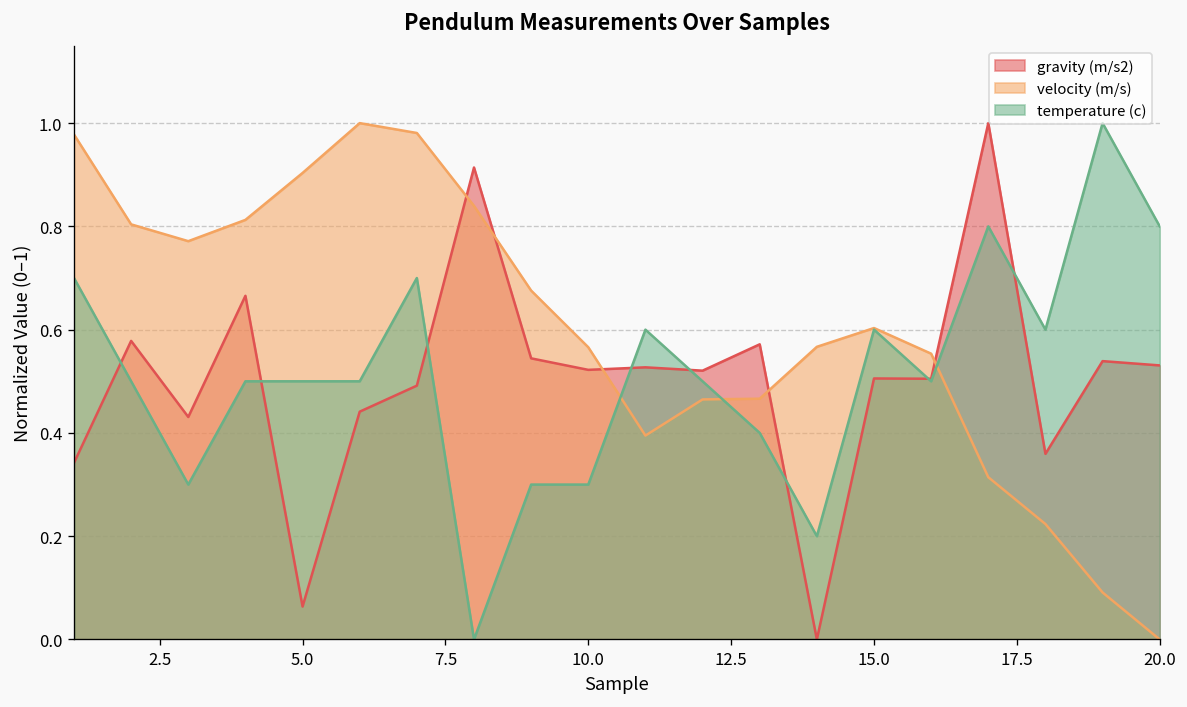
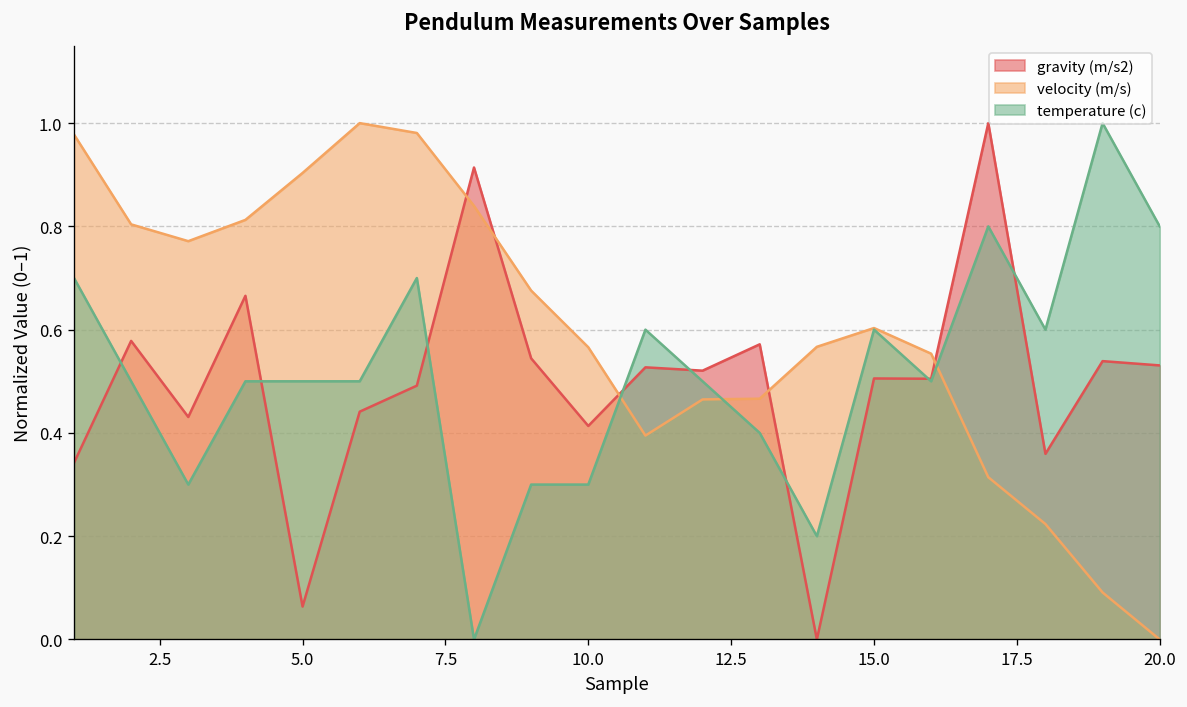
gravity (m/s2), 10.0: 0.52 -> 0.41
